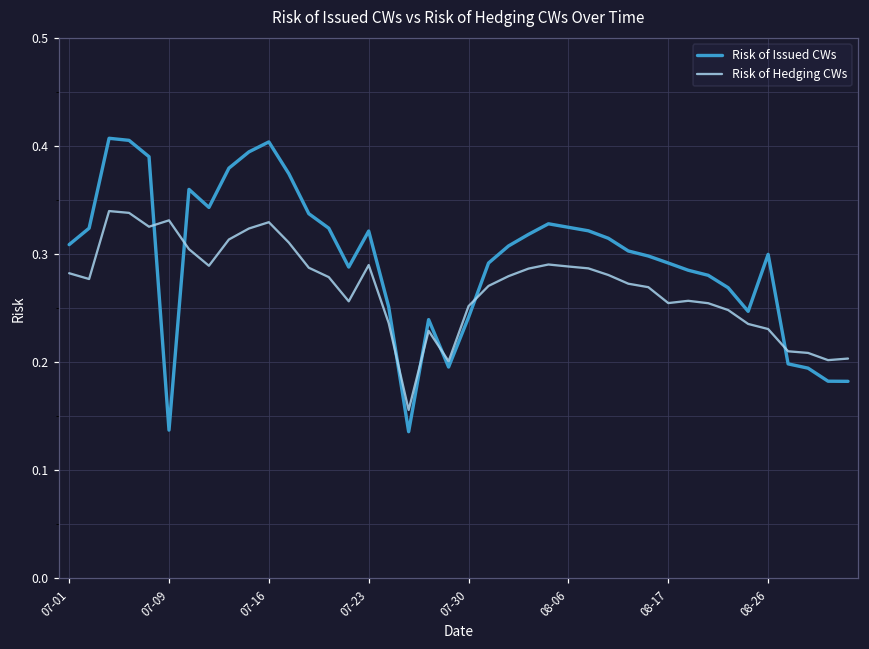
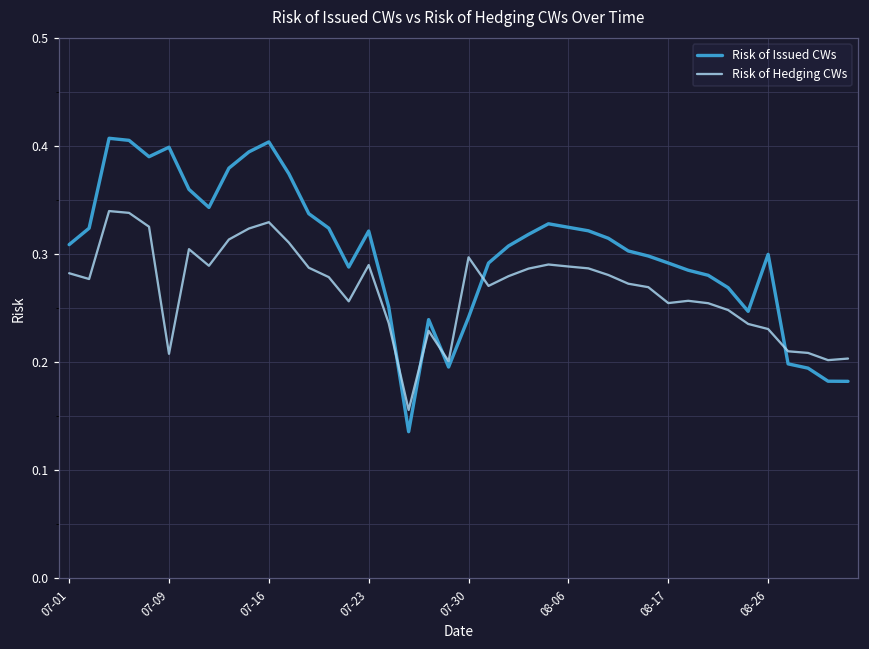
Risk of Issued CWs, 07-09: 0.14 -> 0.40
Risk of Hedging CWs, 07-09: 0.33 -> 0.21
Risk of Hedging CWs, 07-30: 0.25 -> 0.30
